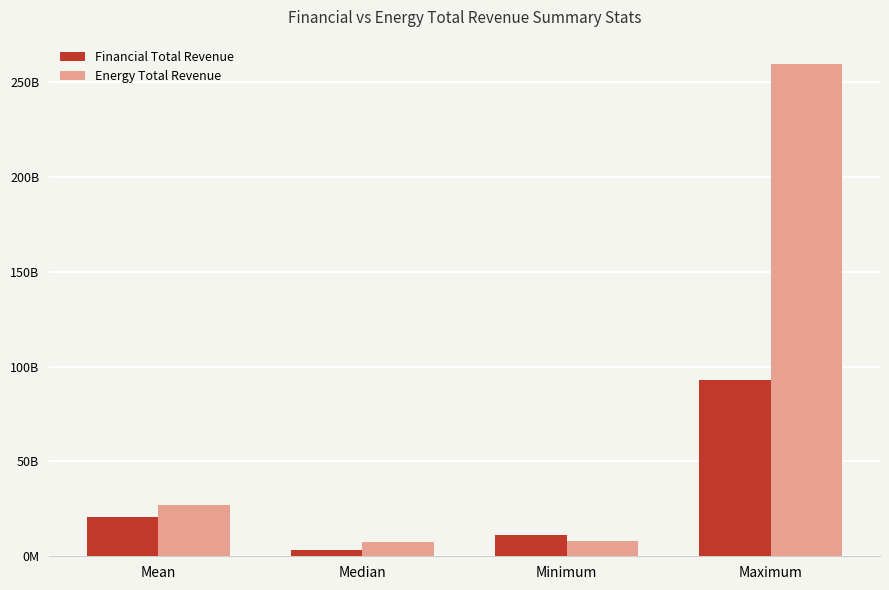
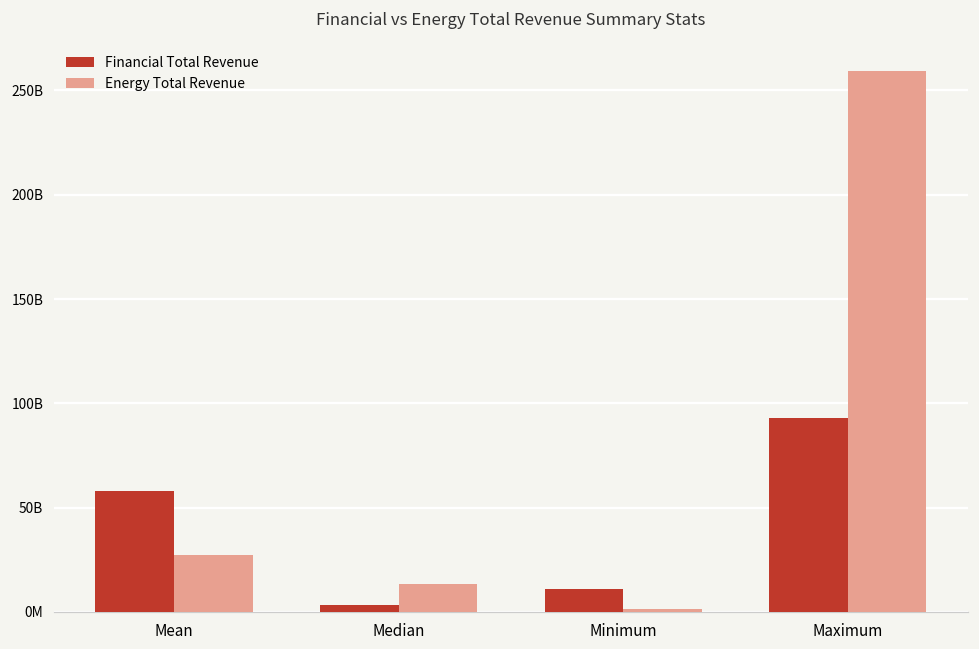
Financial Total Revenue, Mean: 21000000000 -> 58000000000
Energy Total Revenue, Median: 8000000000 -> 13000000000
Energy Total Revenue, Minimum: 8000000000 -> 1000000000
